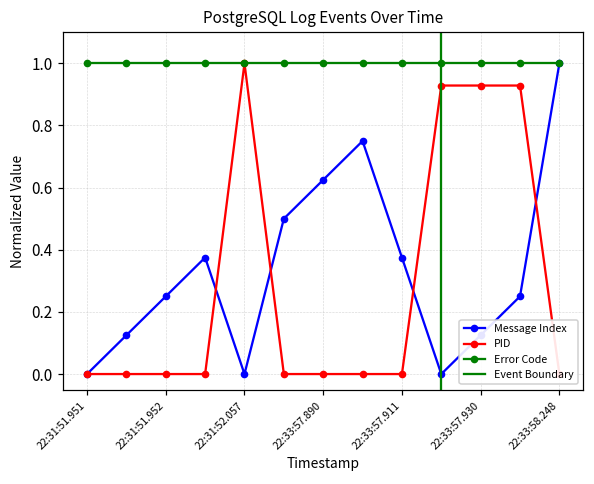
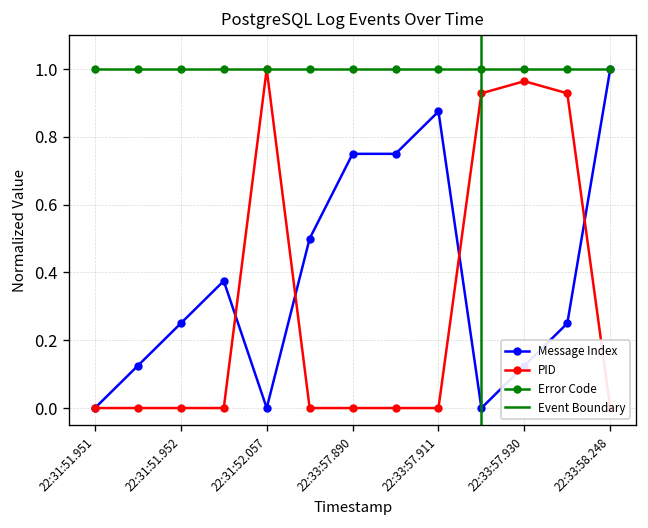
Message Index, 22:33:57.890: 0.63 -> 0.75
Message Index, 22:33:57.911: 0.38 -> 0.88
PID, 22:33:57.930: 0.93 -> 0.96
